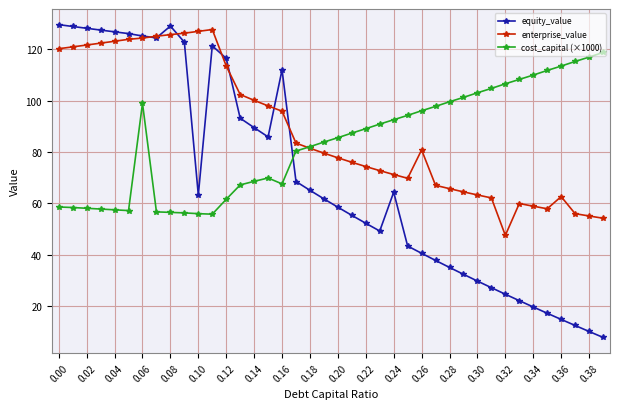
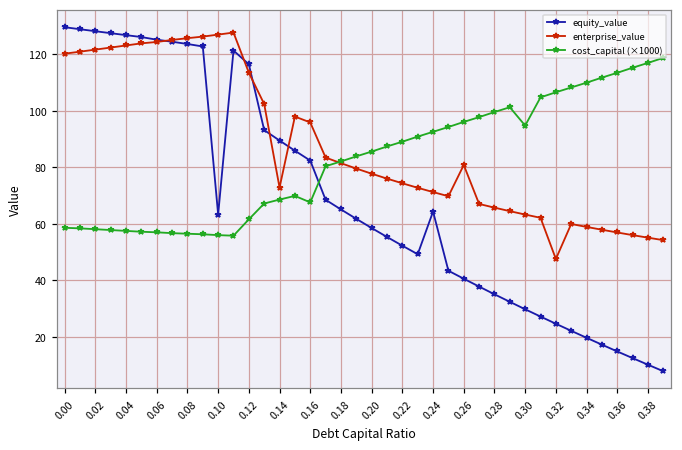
cost_capital (×1000), 0.06: 99 -> 57
equity_value, 0.08: 129 -> 124
enterprise_value, 0.14: 100 -> 73
equity_value, 0.16: 112 -> 82
cost_capital (×1000), 0.30: 103 -> 95
enterprise_value, 0.36: 63 -> 57
